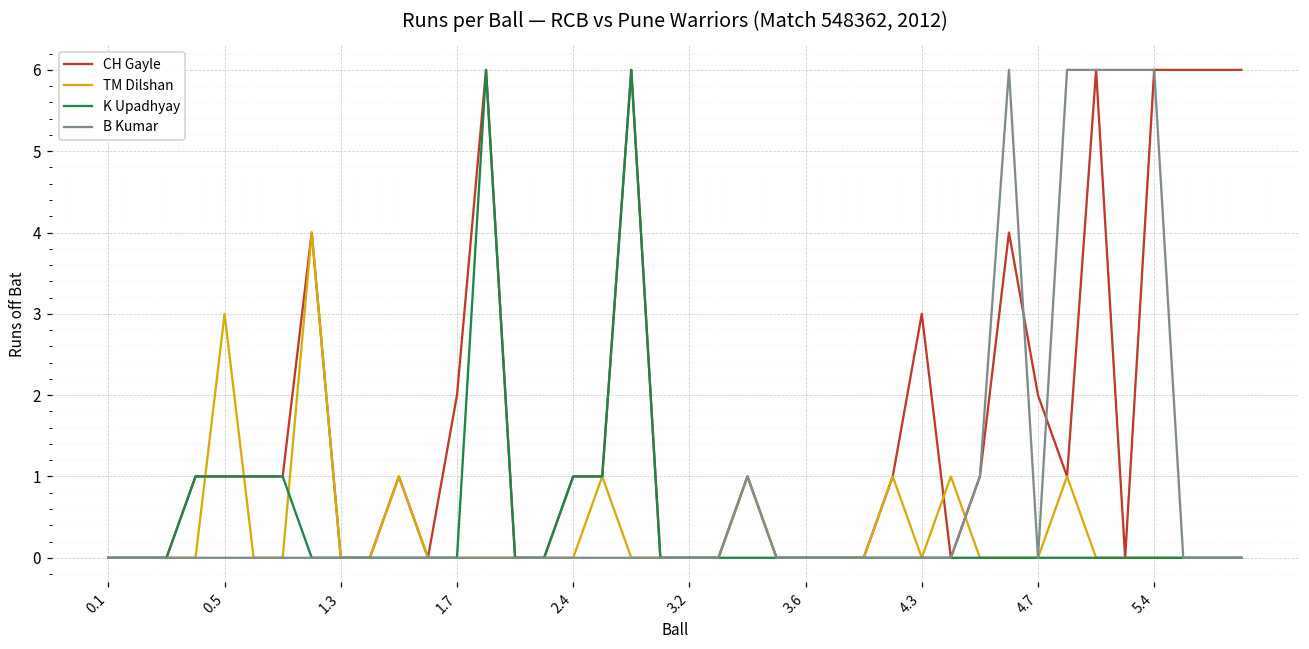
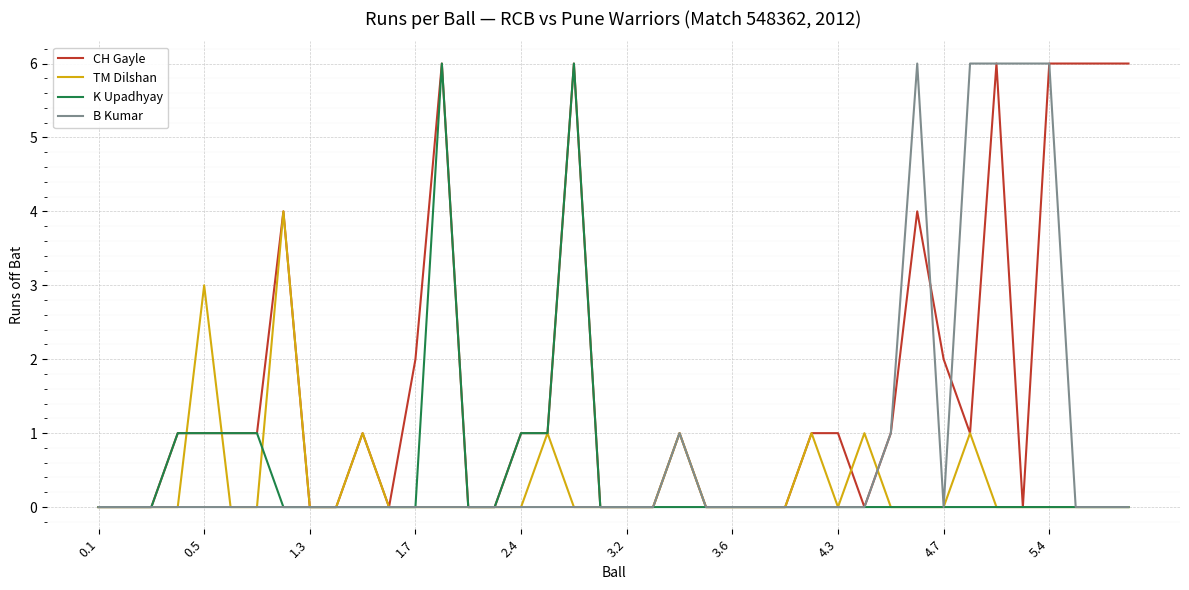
CH Gayle, 4.3: 3 -> 1
